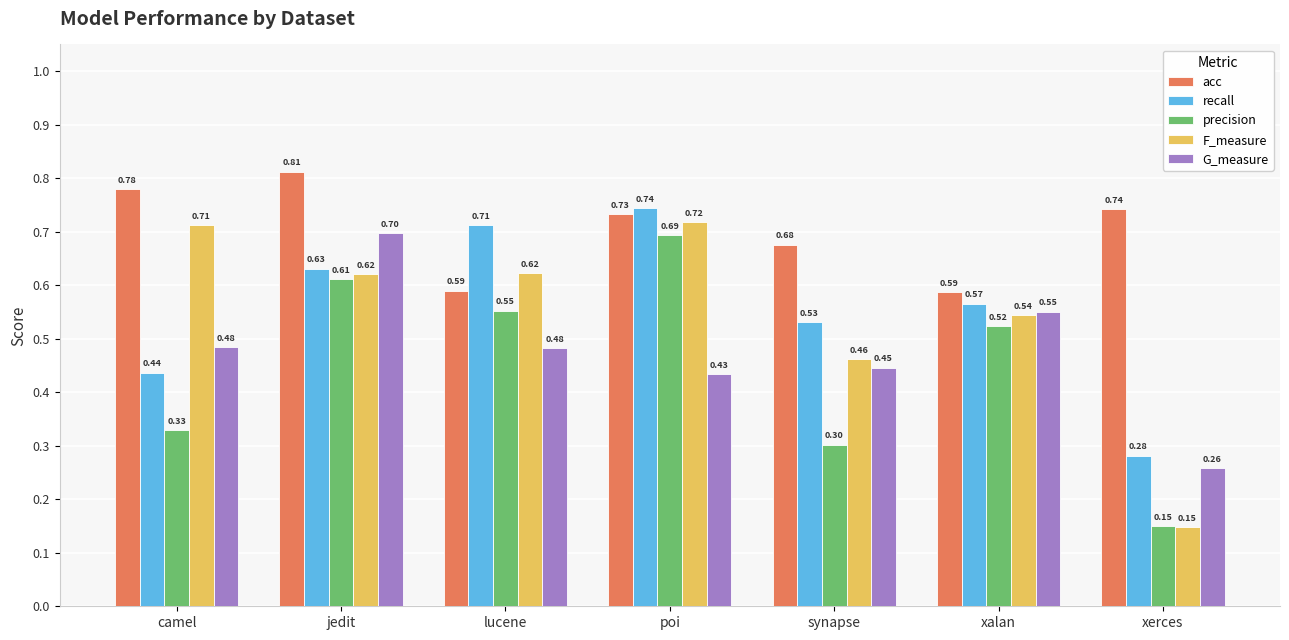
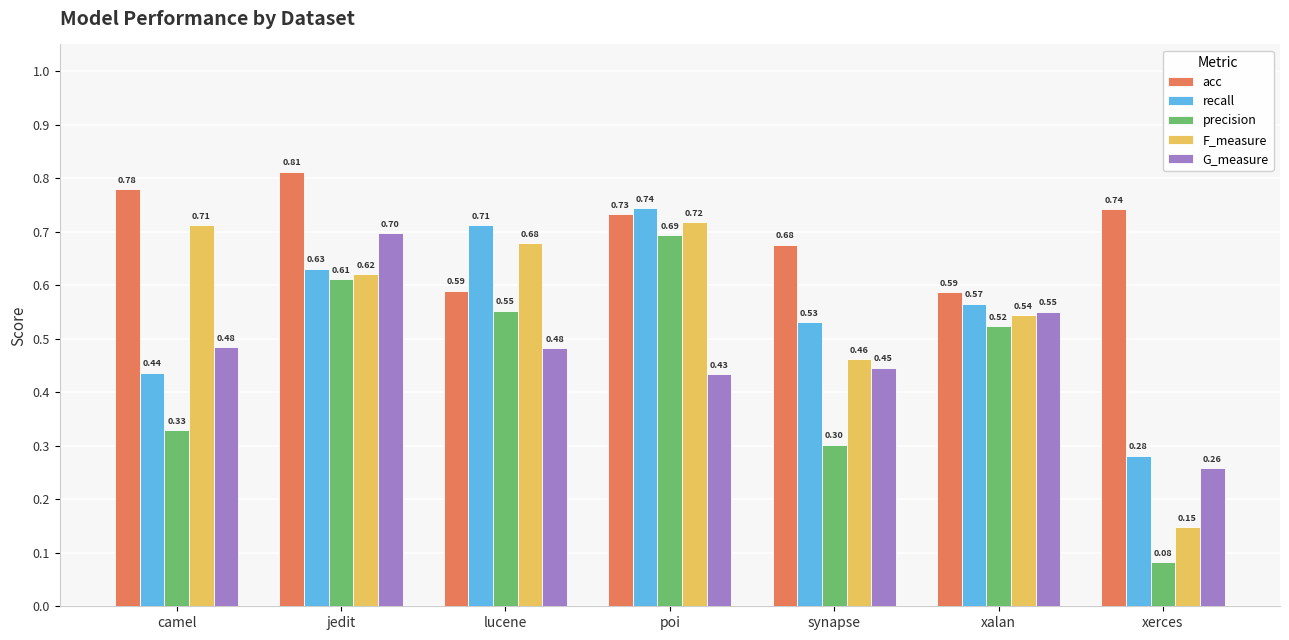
F_measure, lucene: 0.62 -> 0.68
precision, xerces: 0.15 -> 0.08
